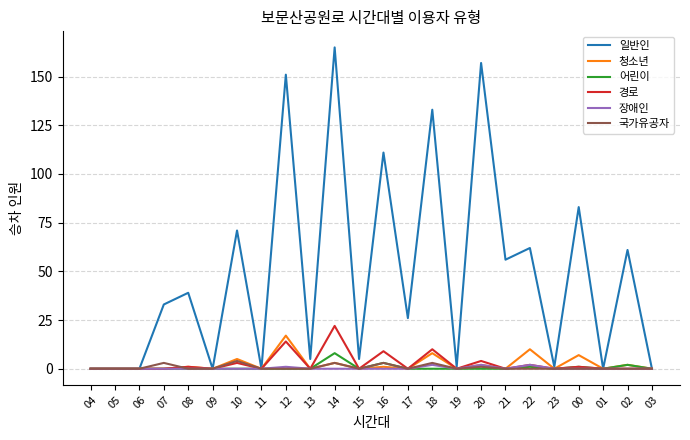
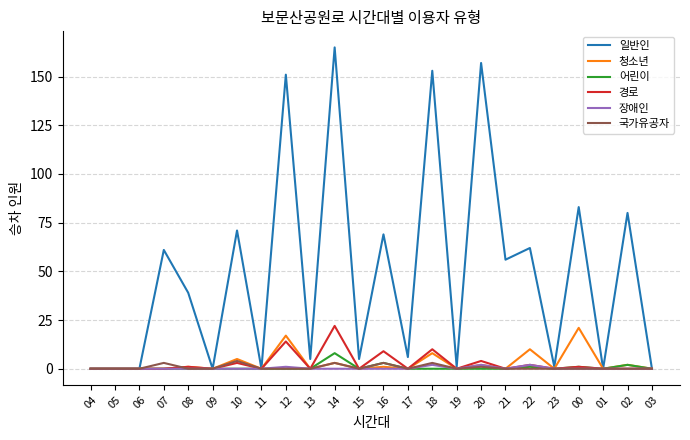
일반인, 07: 33 -> 61
일반인, 16: 111 -> 69
일반인, 17: 26 -> 6
일반인, 18: 133 -> 153
청소년, 00: 7 -> 21
일반인, 02: 61 -> 80
